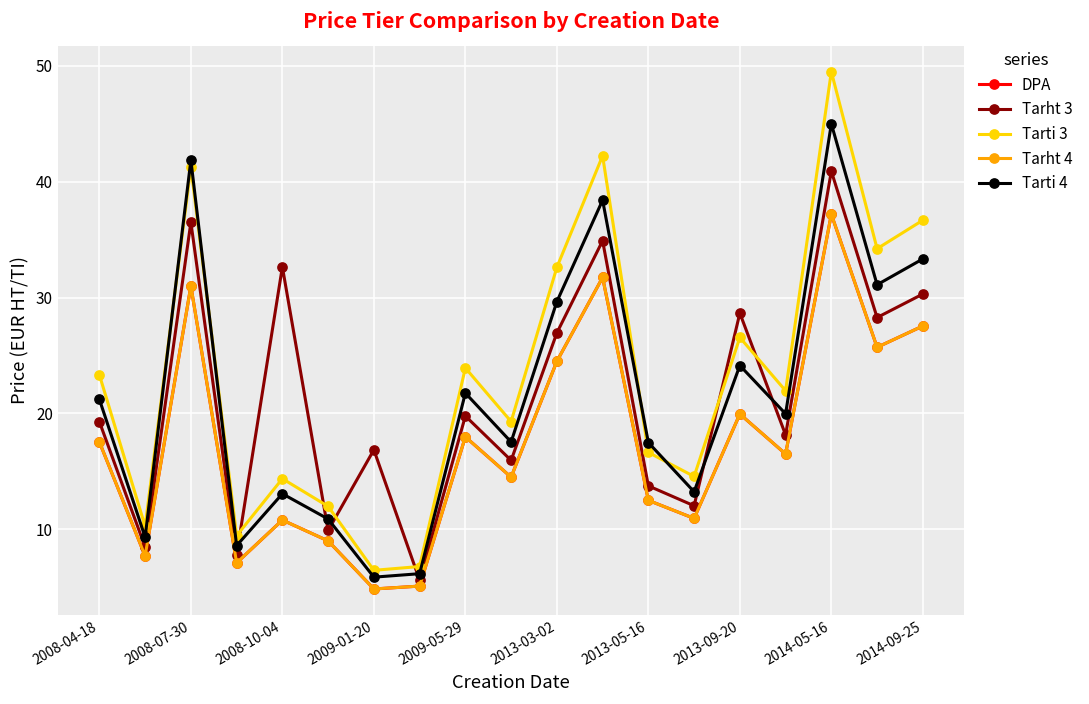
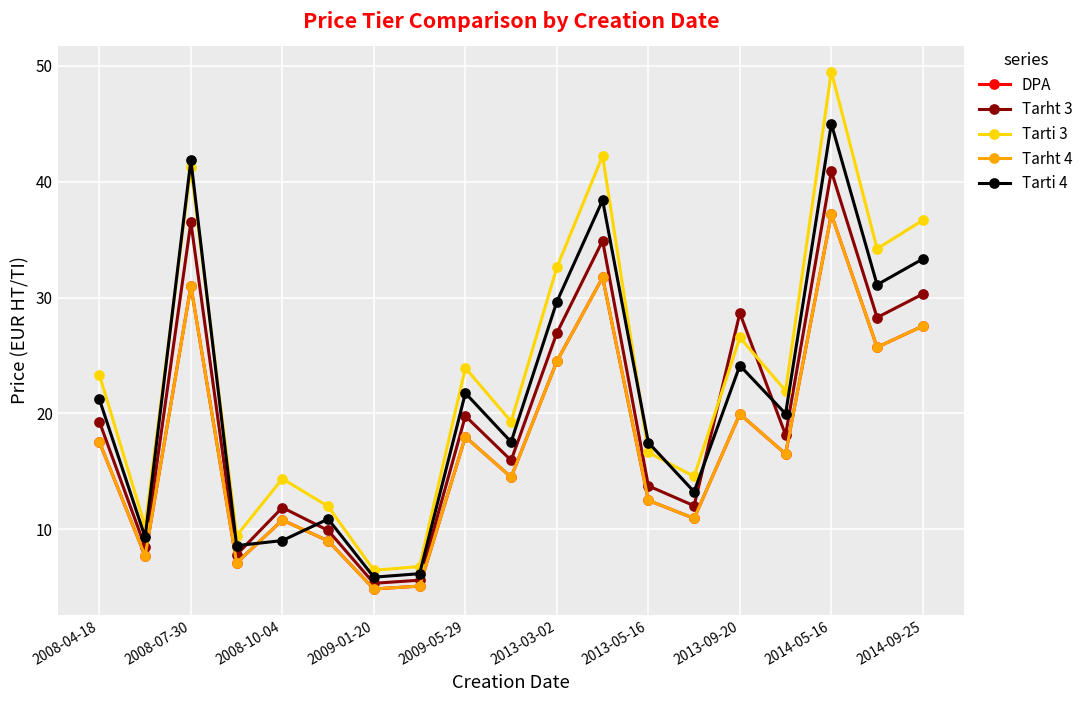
Tarht 3, 2008-10-04: 32.7 -> 11.9
Tarti 4, 2008-10-04: 13.1 -> 9.0
Tarht 3, 2009-01-20: 16.9 -> 5.3
